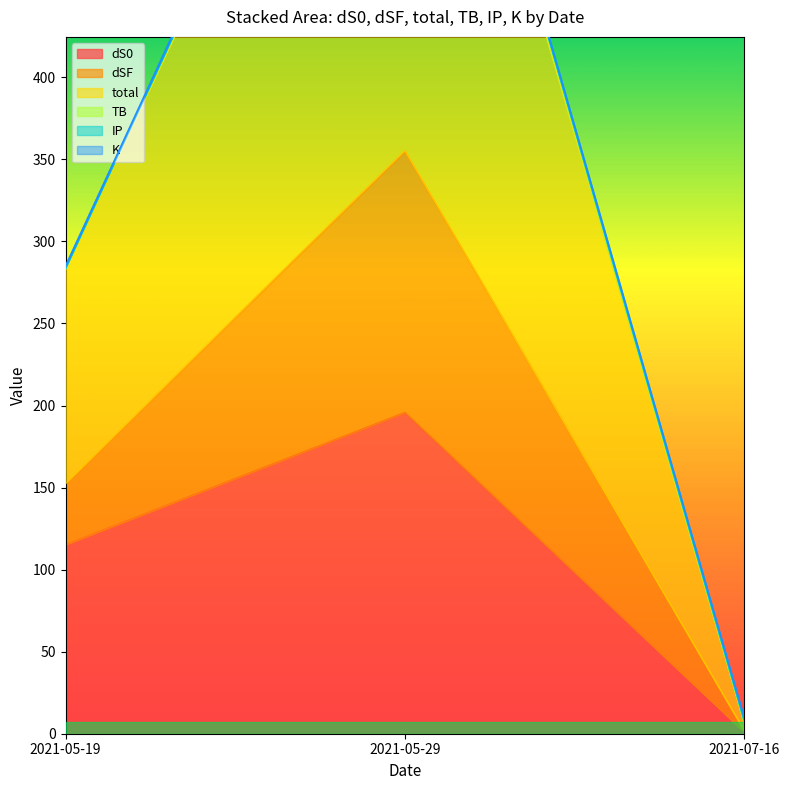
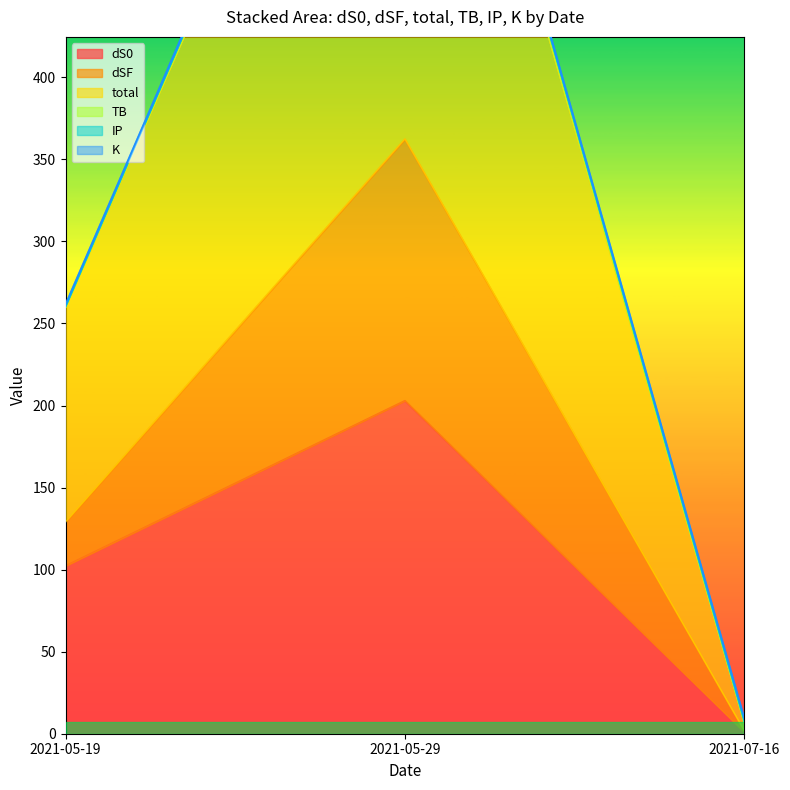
dS0, 2021-05-19: 115 -> 102
dSF, 2021-05-19: 37 -> 27
dS0, 2021-05-29: 196 -> 203
